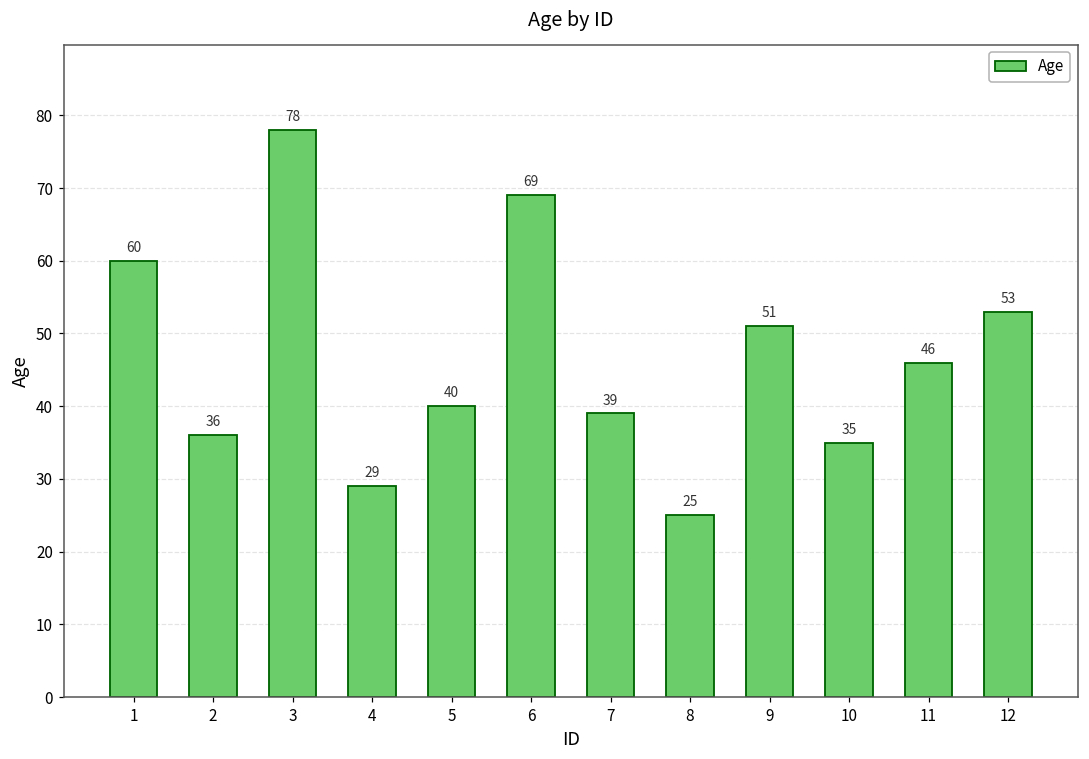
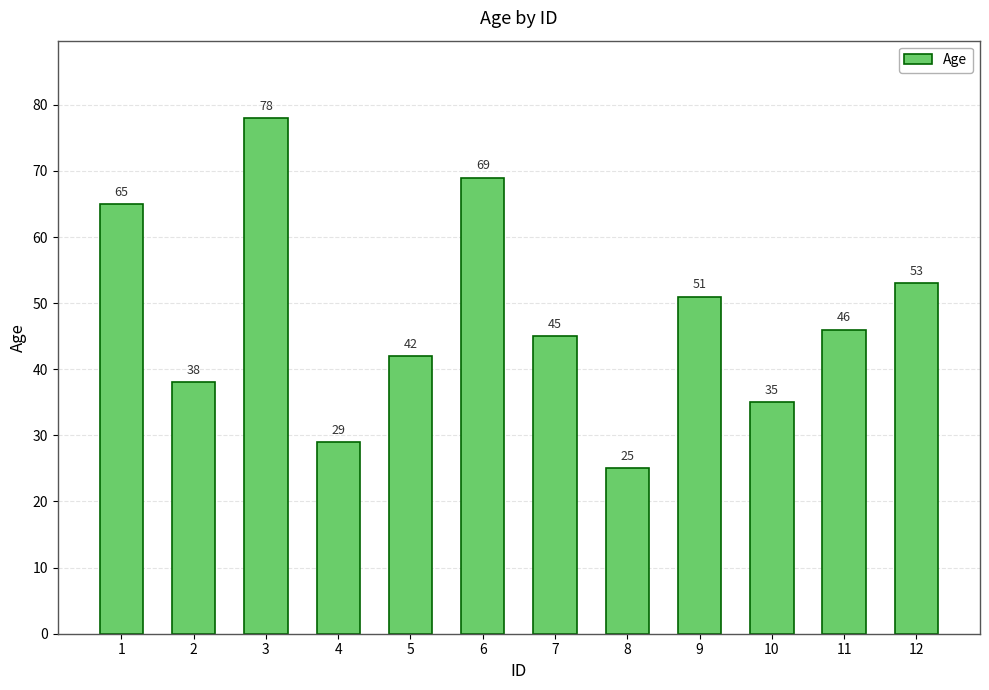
1: 60 -> 65
2: 36 -> 38
5: 40 -> 42
7: 39 -> 45
